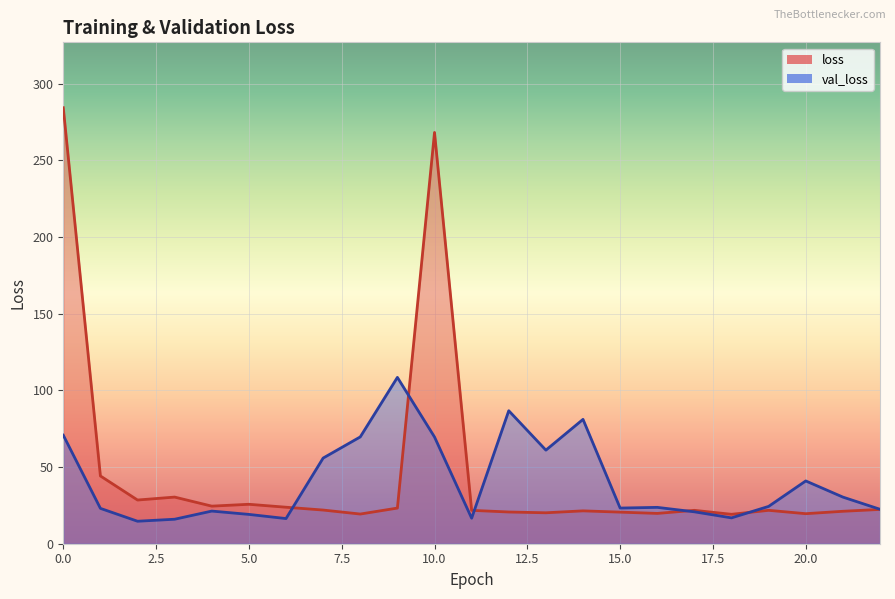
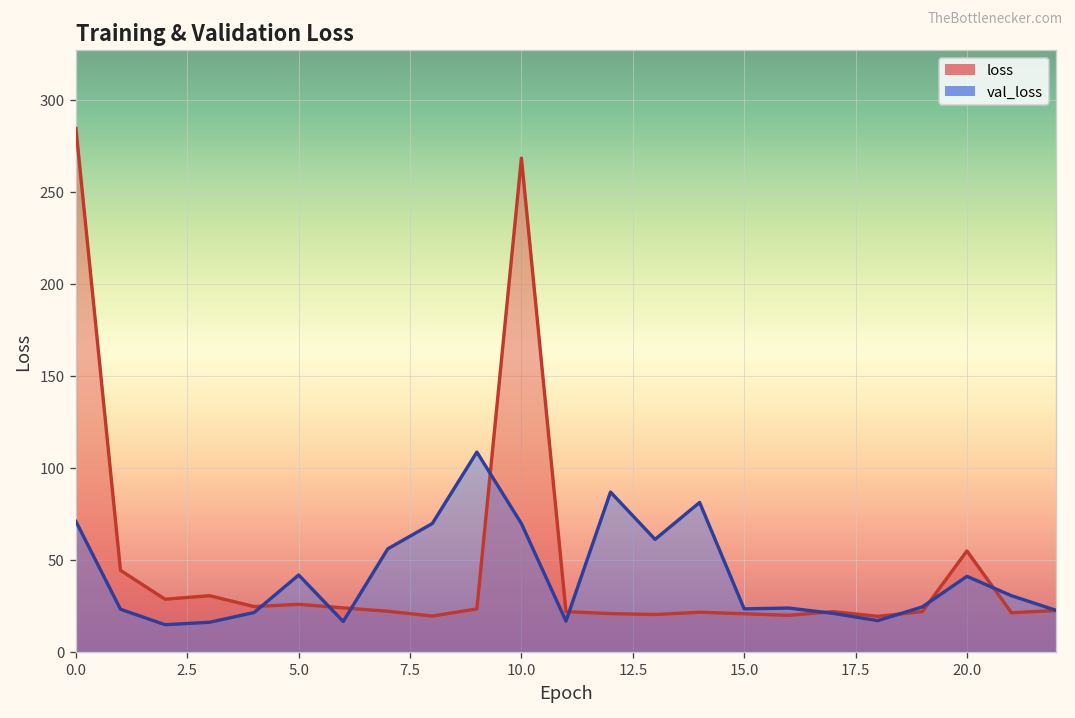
val_loss, 5.0: 19 -> 42
loss, 20.0: 20 -> 55
